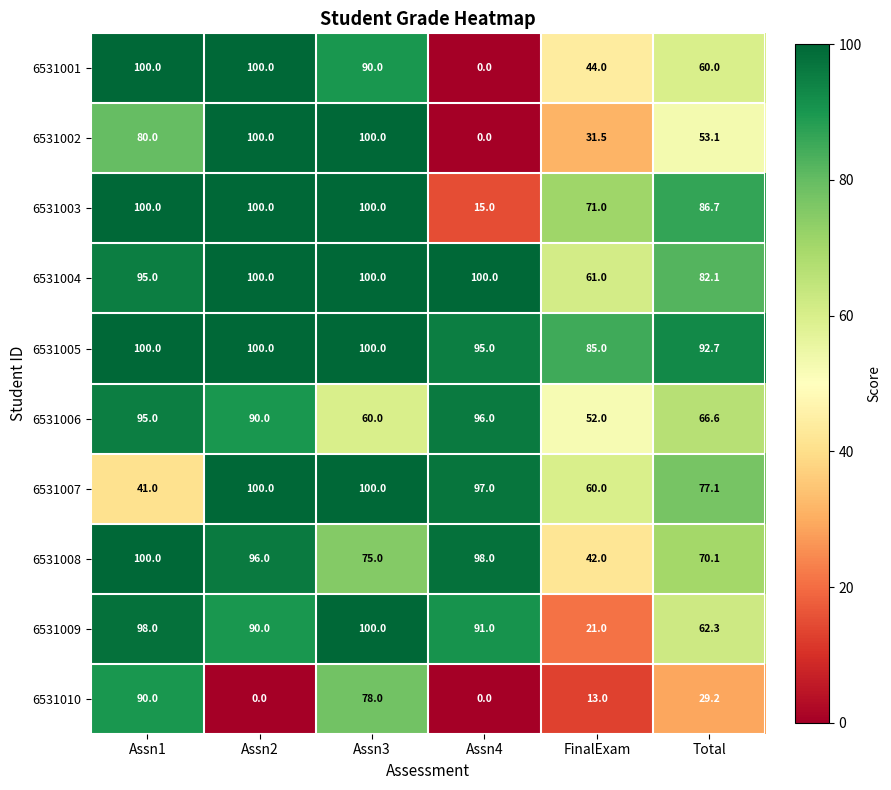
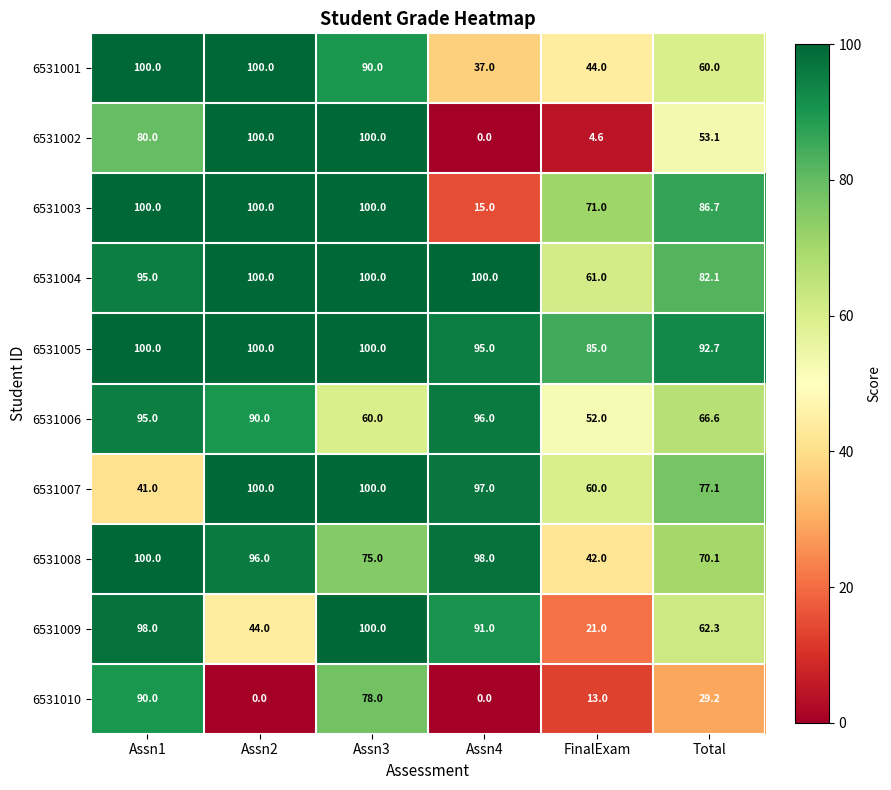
6531001, Assn4: 0.0 -> 37.0
6531002, FinalExam: 31.5 -> 4.6
6531009, Assn2: 90.0 -> 44.0
